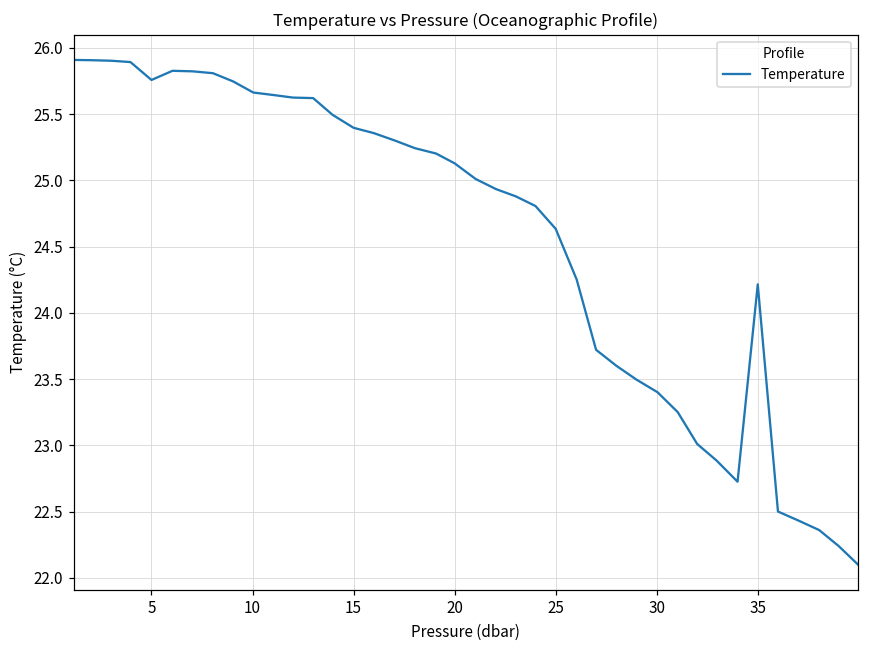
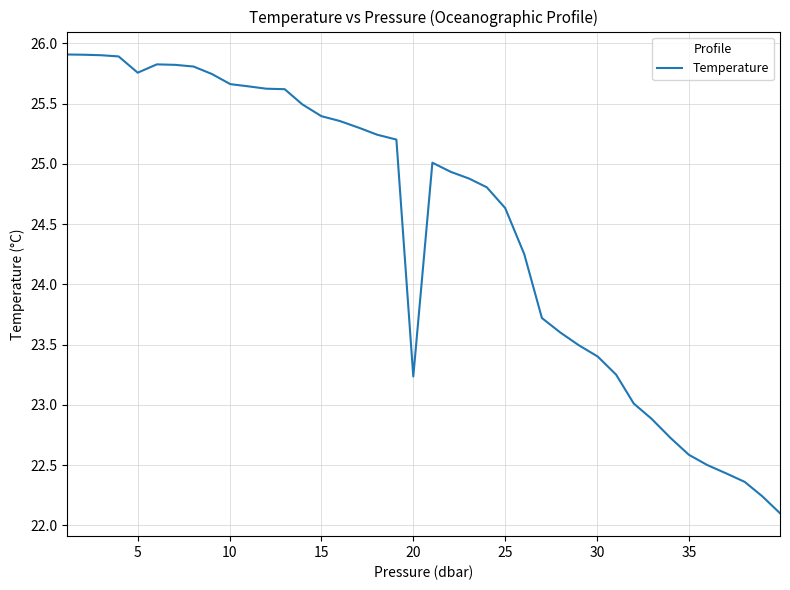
20: 25.13 -> 23.24
35: 24.22 -> 22.59
